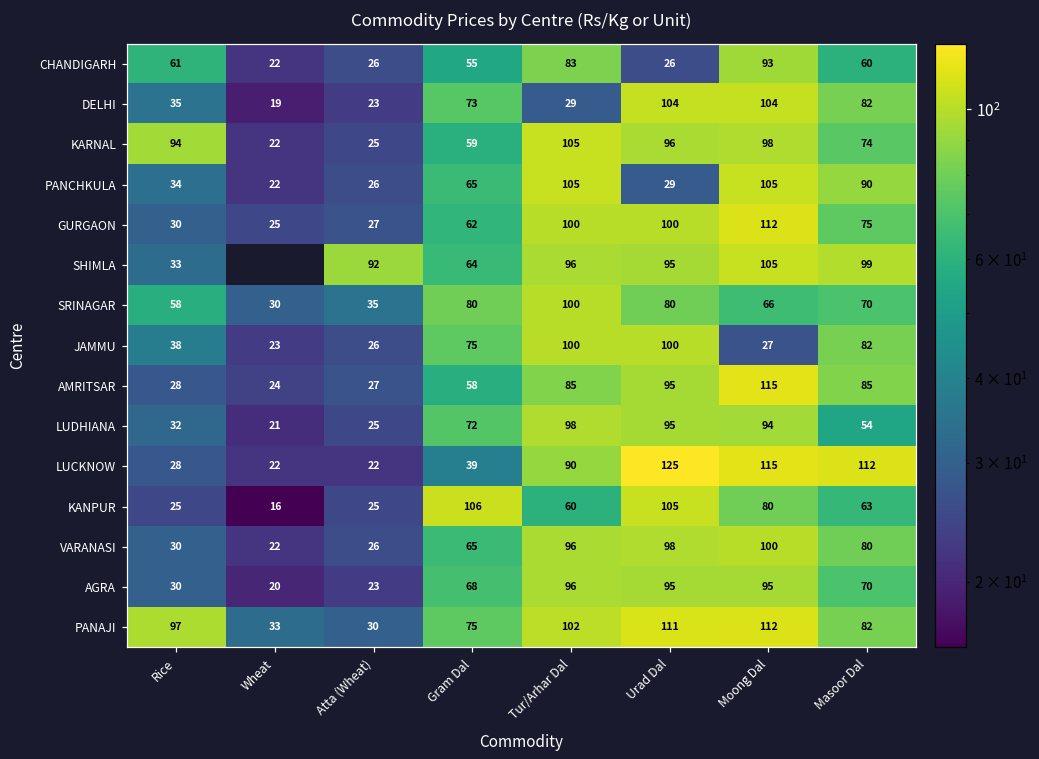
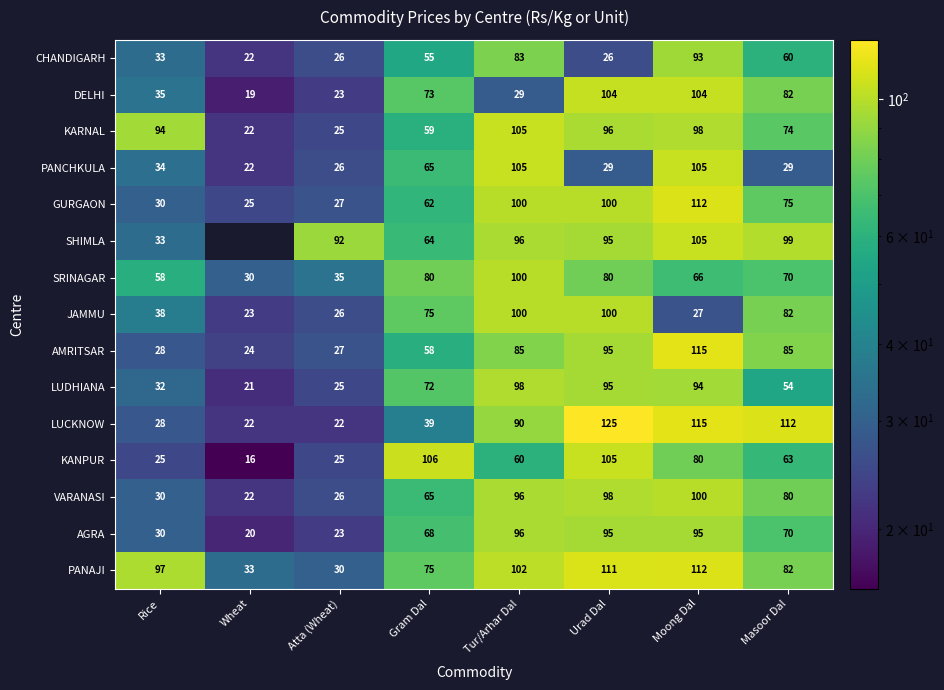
CHANDIGARH, Rice: 61 -> 33
PANCHKULA, Masoor Dal: 90 -> 29
